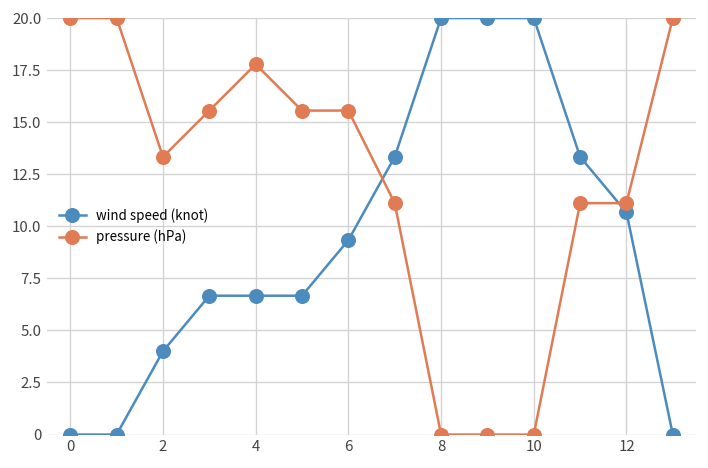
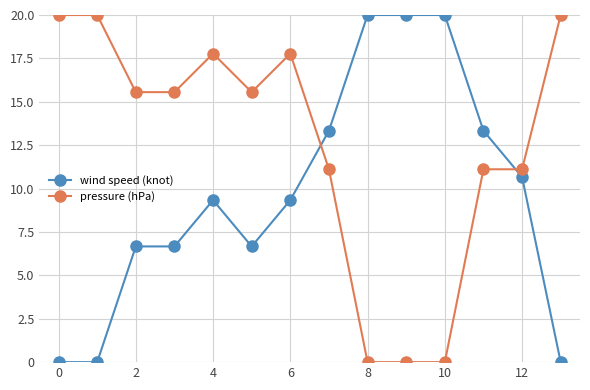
wind speed (knot), 2: 4.0 -> 6.7
pressure (hPa), 2: 13.3 -> 15.6
wind speed (knot), 4: 6.7 -> 9.3
pressure (hPa), 6: 15.6 -> 17.8
